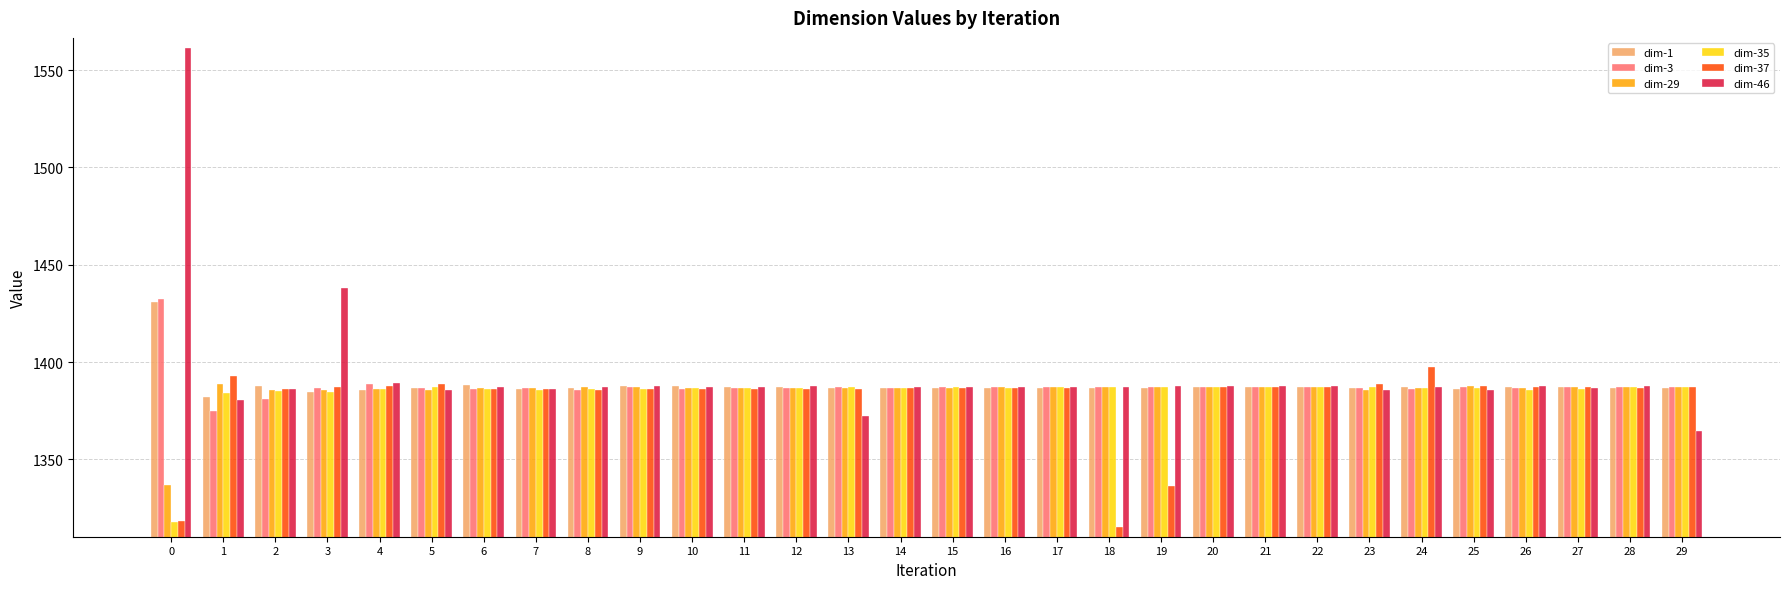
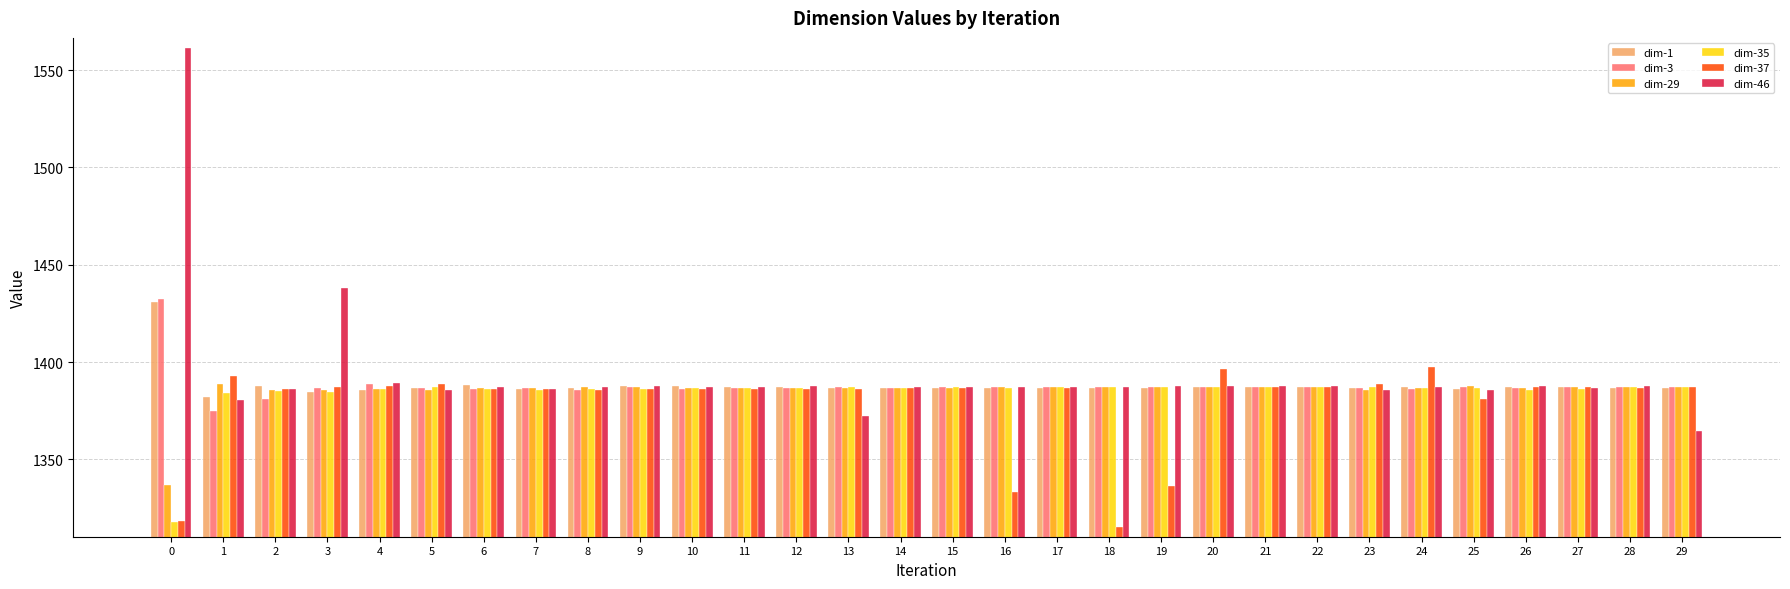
dim-37, 16: 1387 -> 1333
dim-37, 20: 1387 -> 1396
dim-37, 25: 1388 -> 1381
